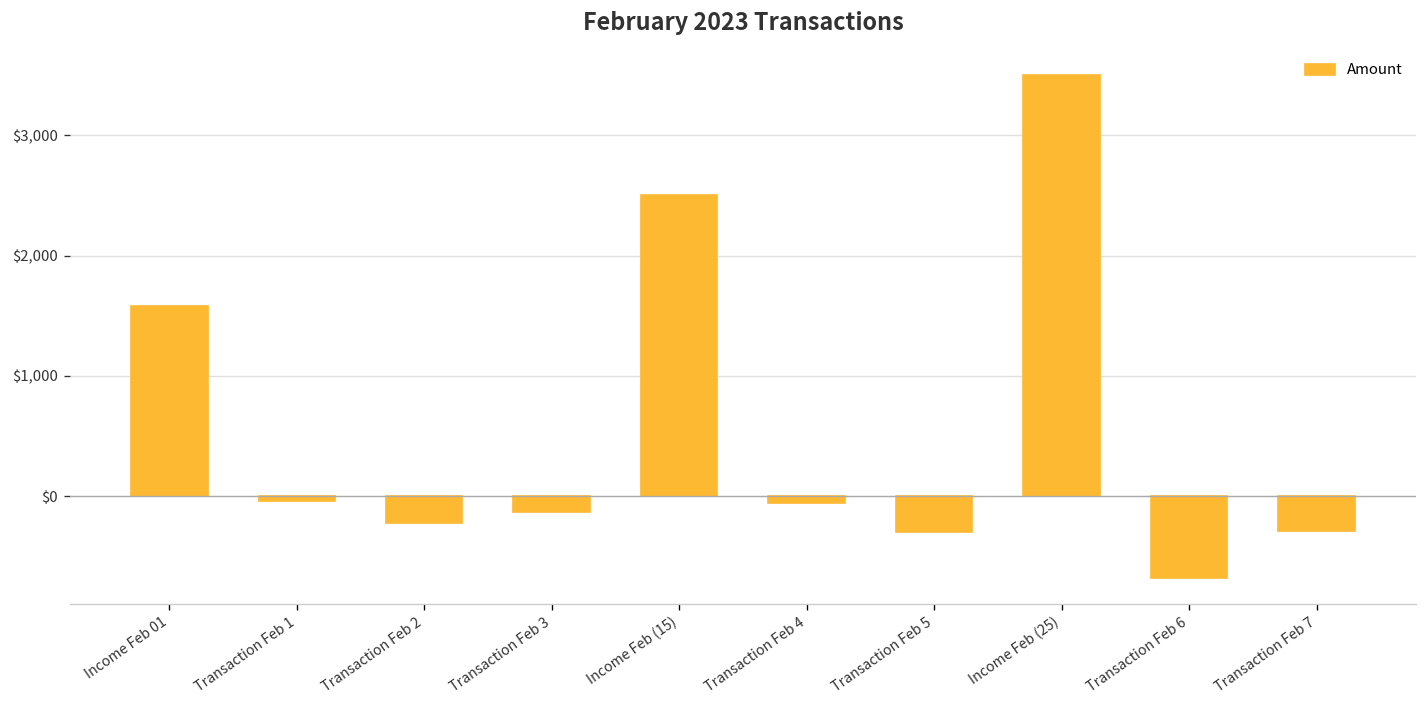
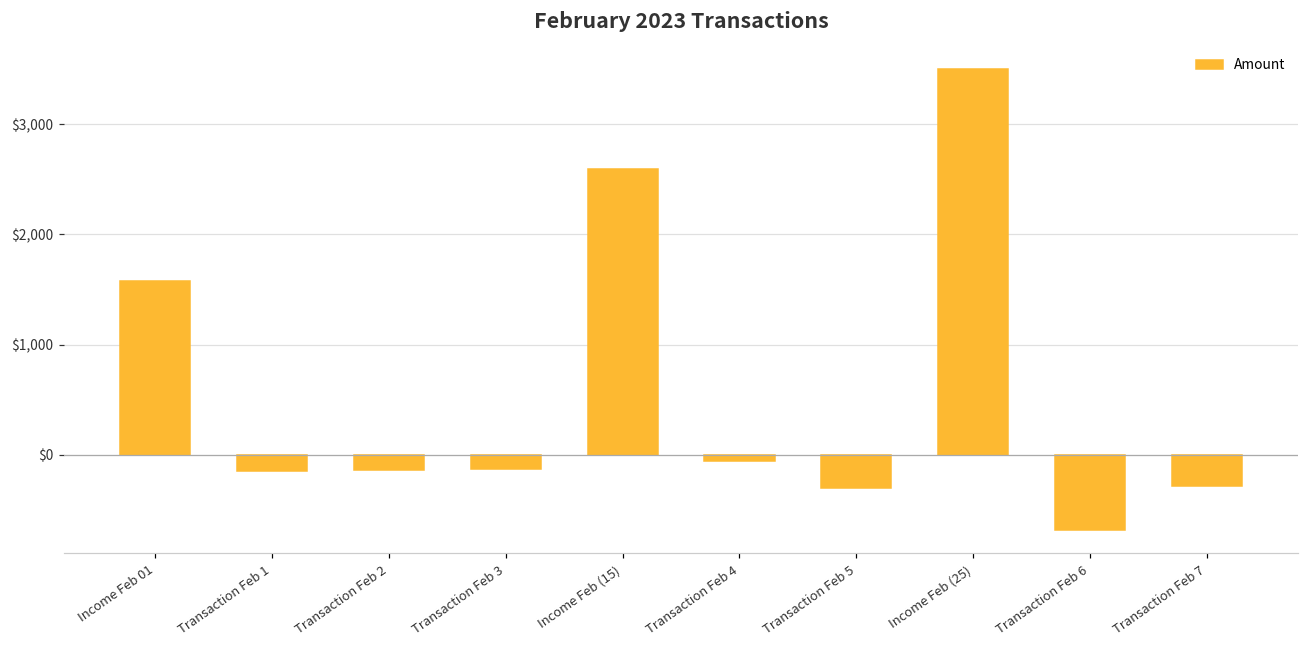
Transaction Feb 1: $-40 -> $-150
Transaction Feb 2: $-220 -> $-140
Income Feb (15): $2,500 -> $2,590
